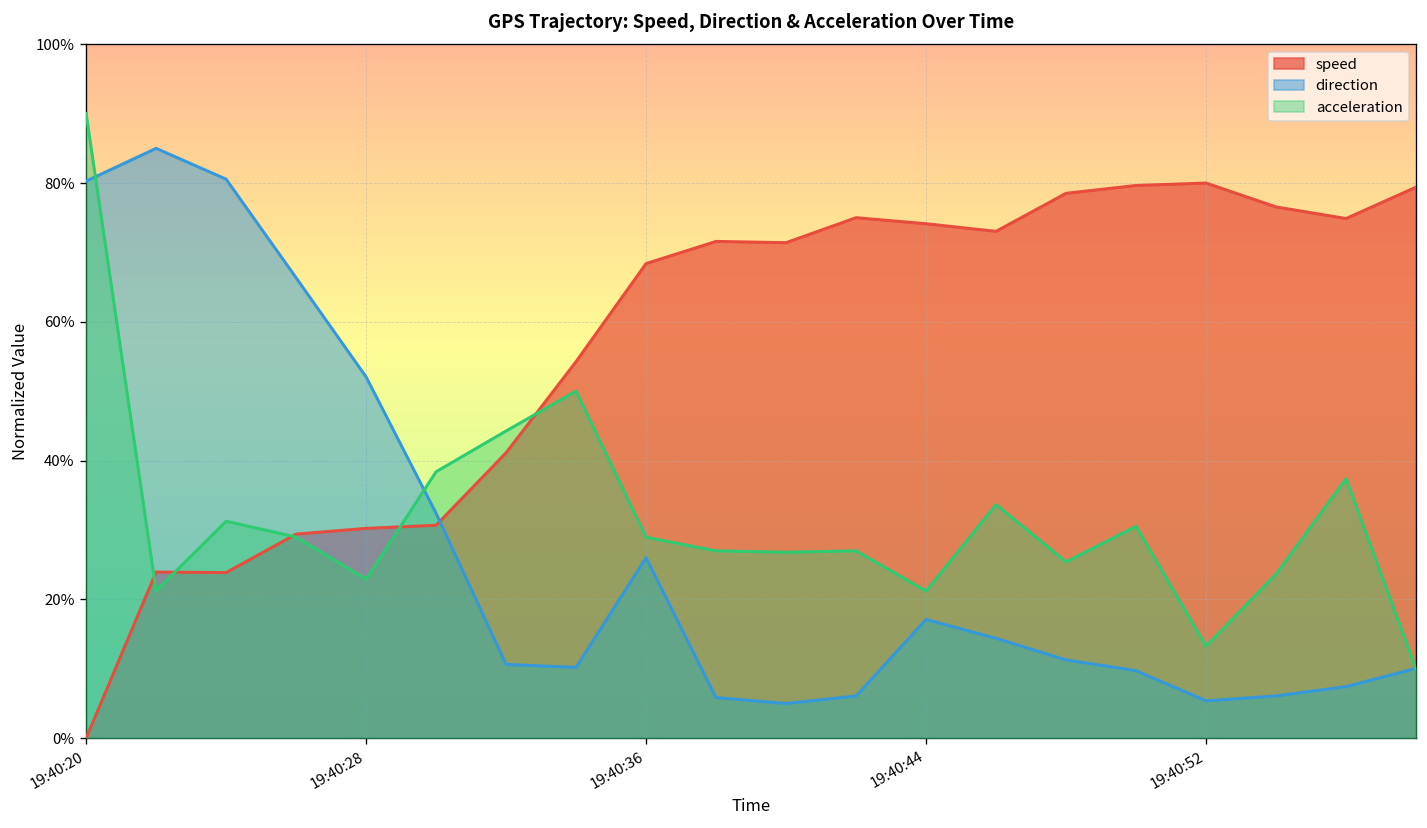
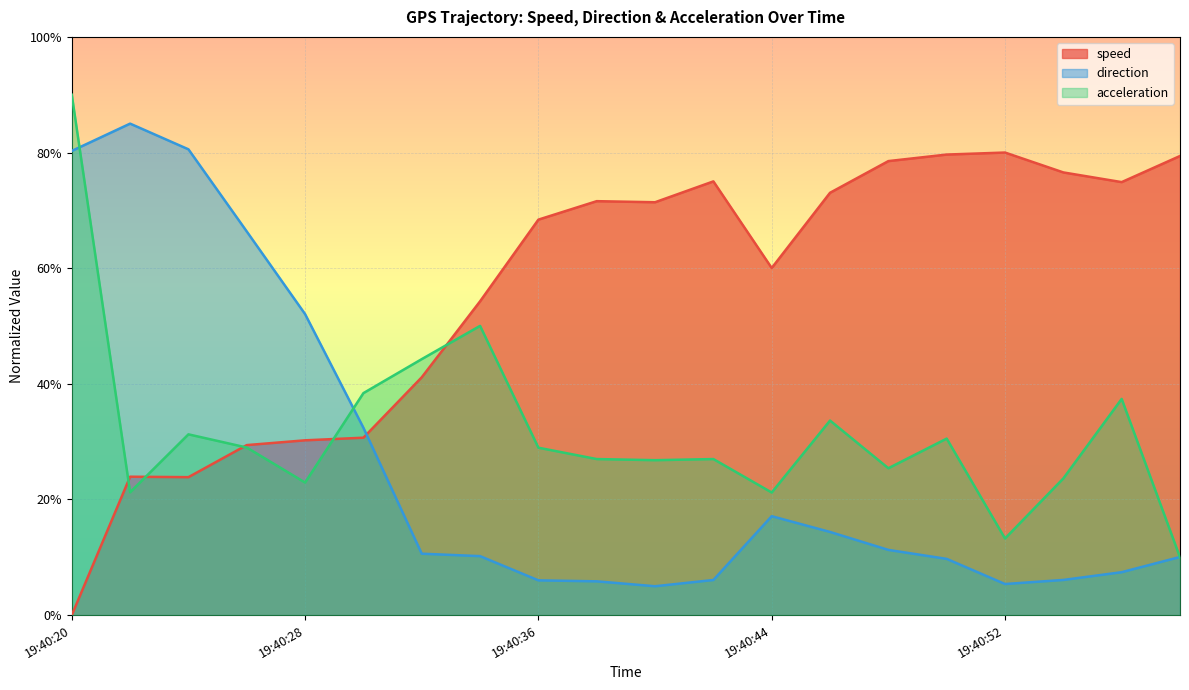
direction, 19:40:36: 26% -> 6%
speed, 19:40:44: 74% -> 60%
